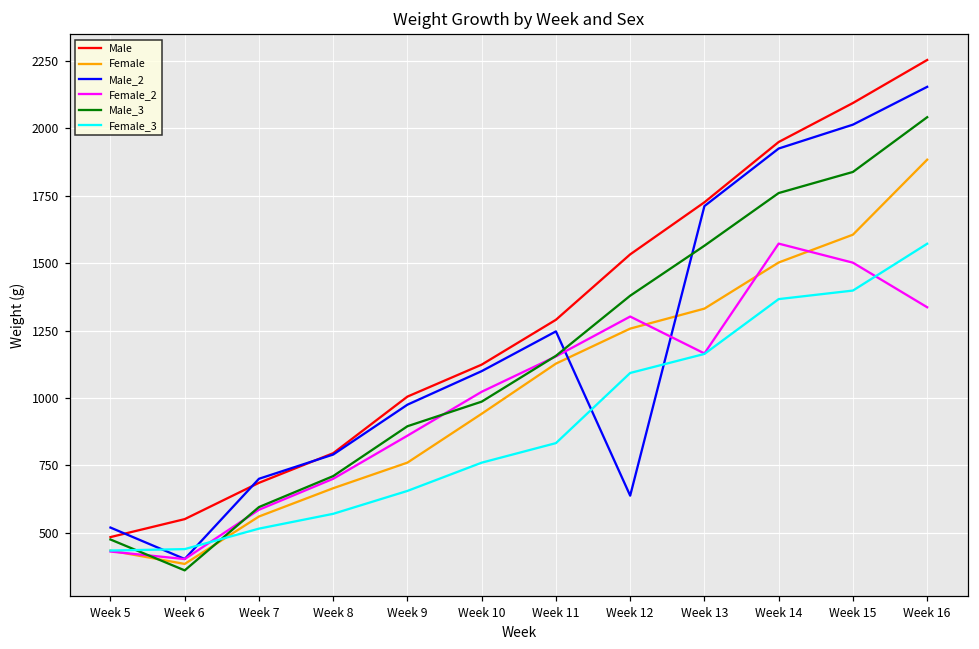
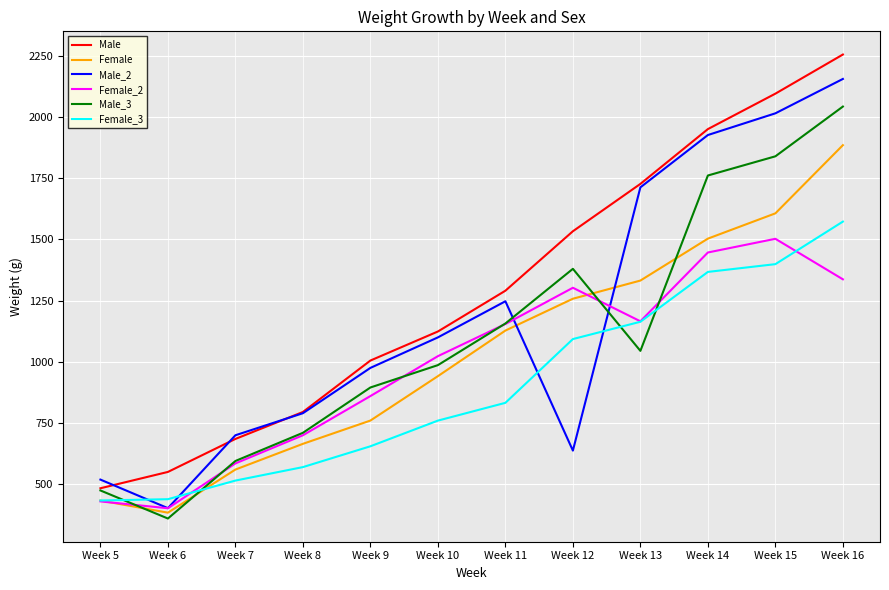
Male_3, Week 13: 1560 -> 1040
Female_2, Week 14: 1570 -> 1450
